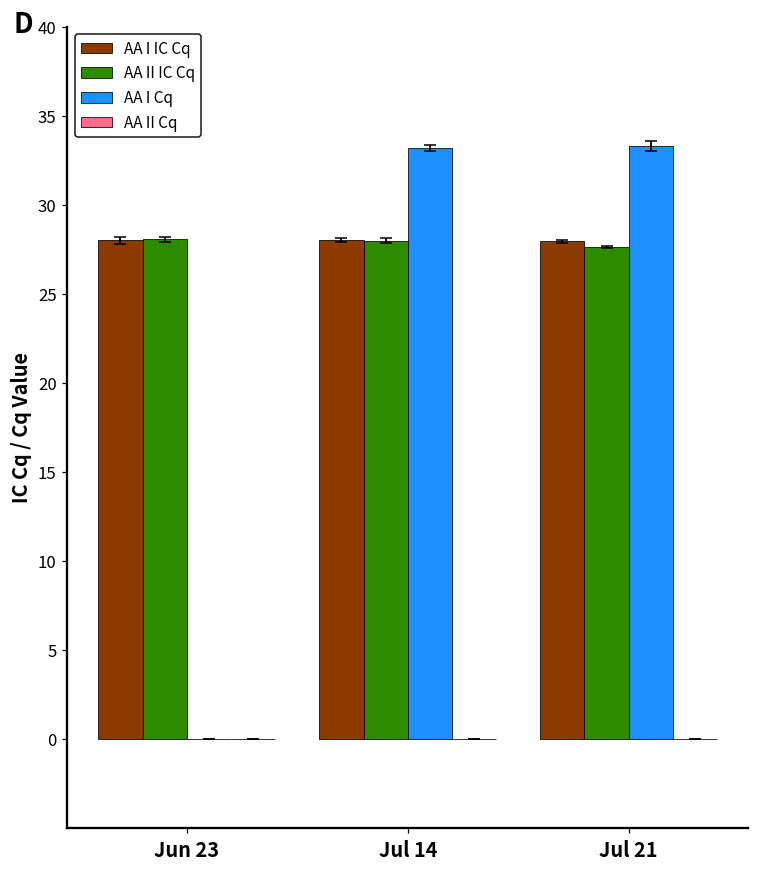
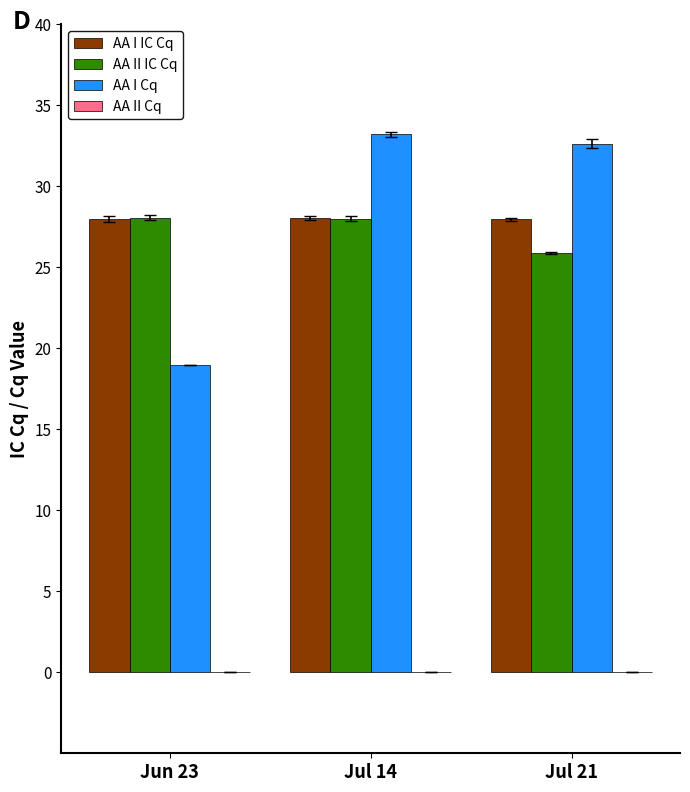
AA I Cq, Jun 23: 0 -> 19
AA II IC Cq, Jul 21: 27.6 -> 25.9
AA I Cq, Jul 21: 33.3 -> 32.6
